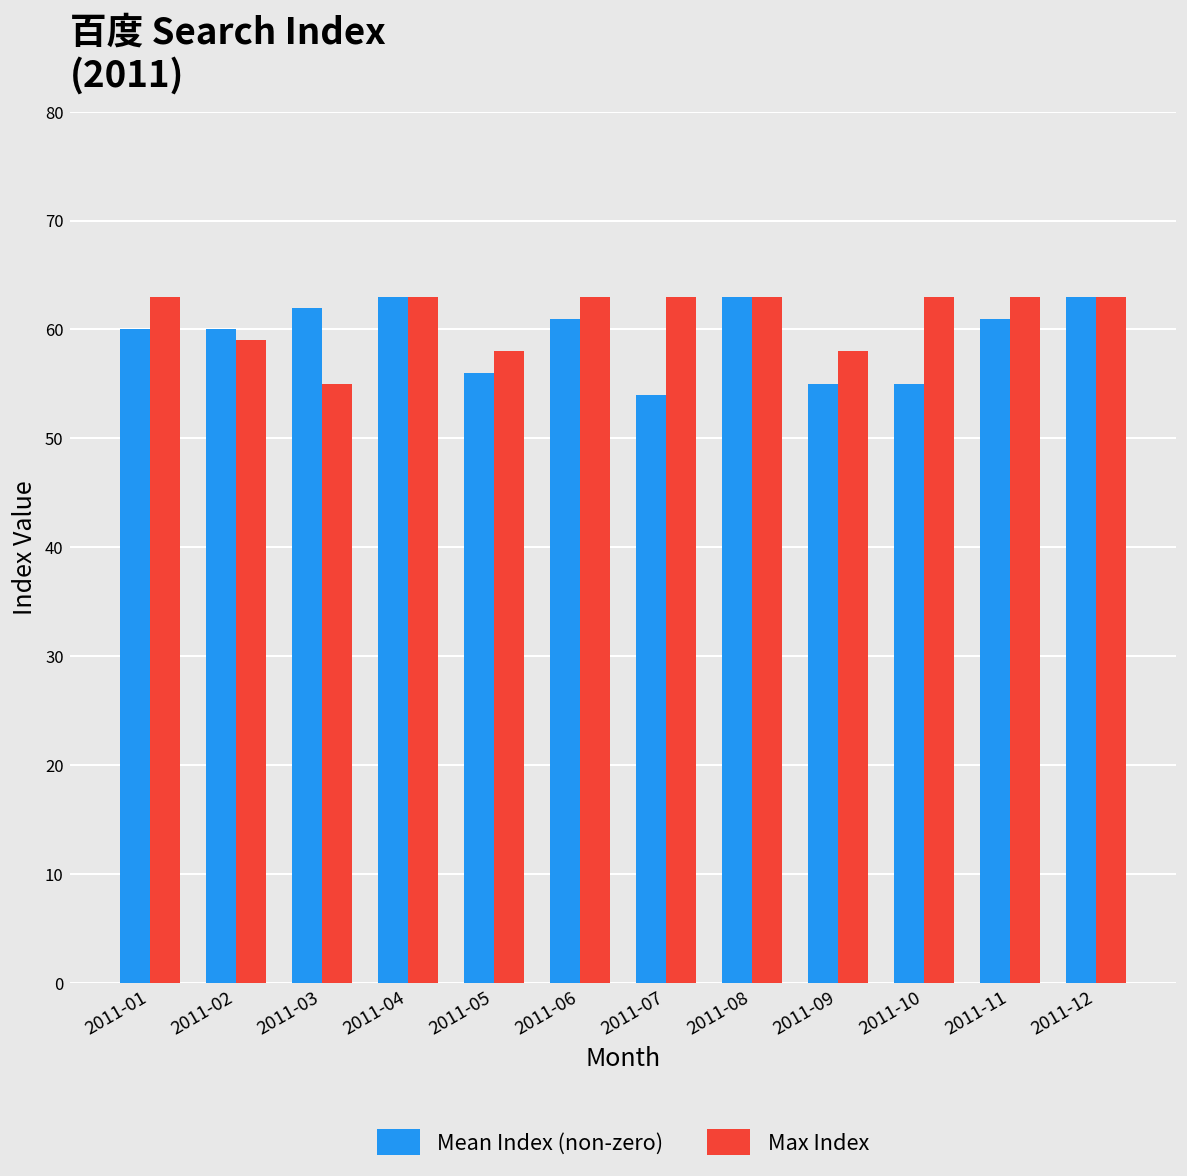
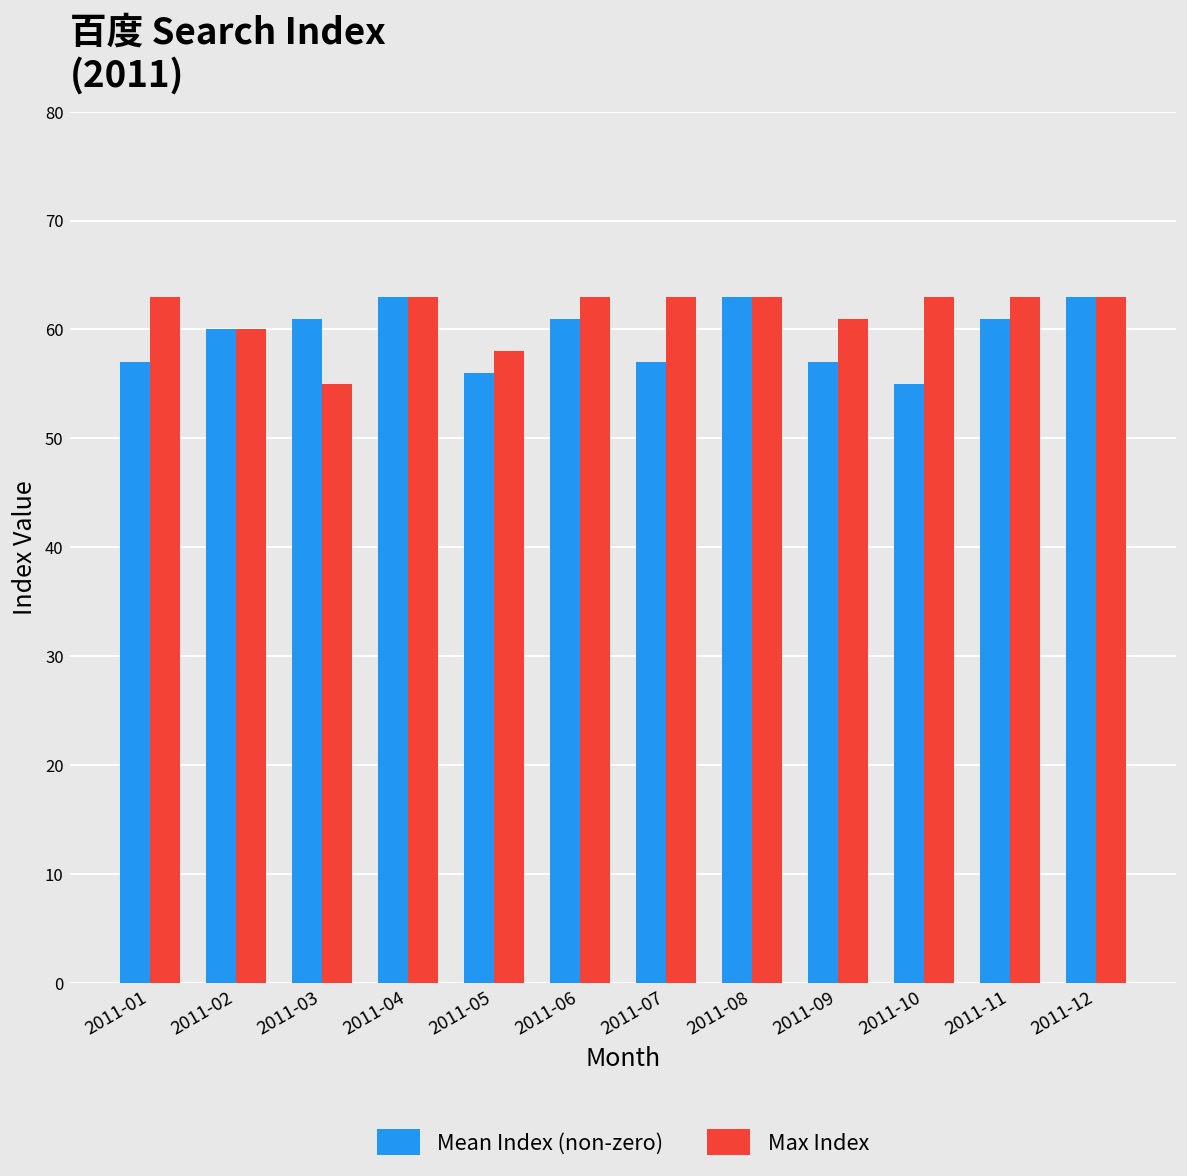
Mean Index (non-zero), 2011-01: 60 -> 57
Max Index, 2011-02: 59 -> 60
Mean Index (non-zero), 2011-03: 62 -> 61
Mean Index (non-zero), 2011-07: 54 -> 57
Mean Index (non-zero), 2011-09: 55 -> 57
Max Index, 2011-09: 58 -> 61
